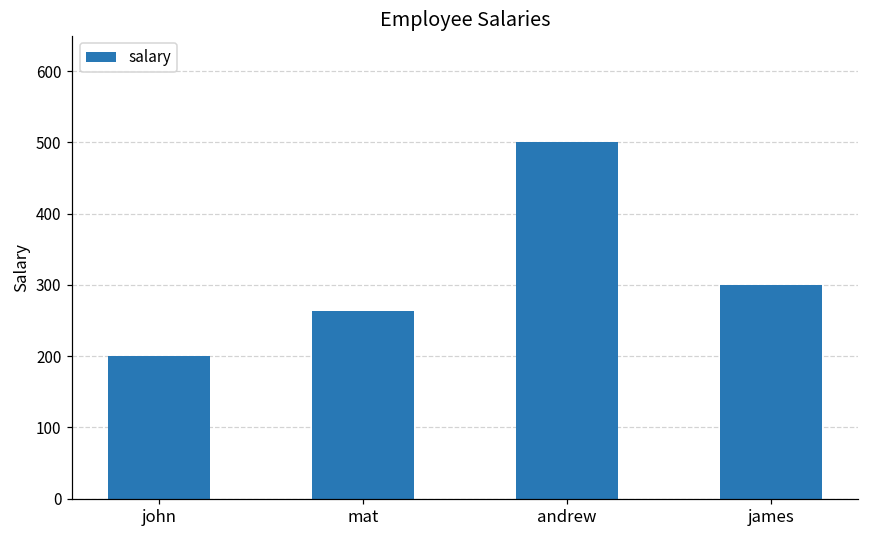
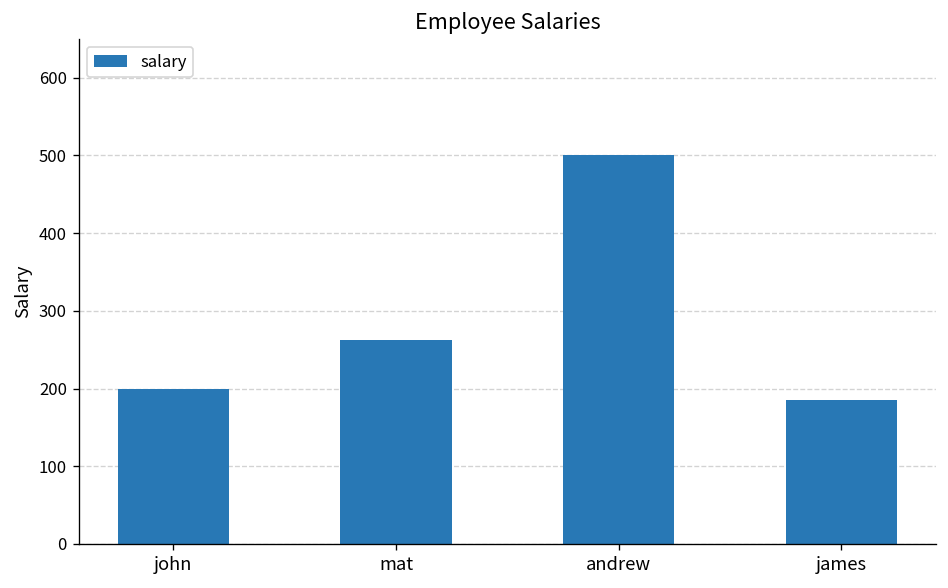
james: 300 -> 190
